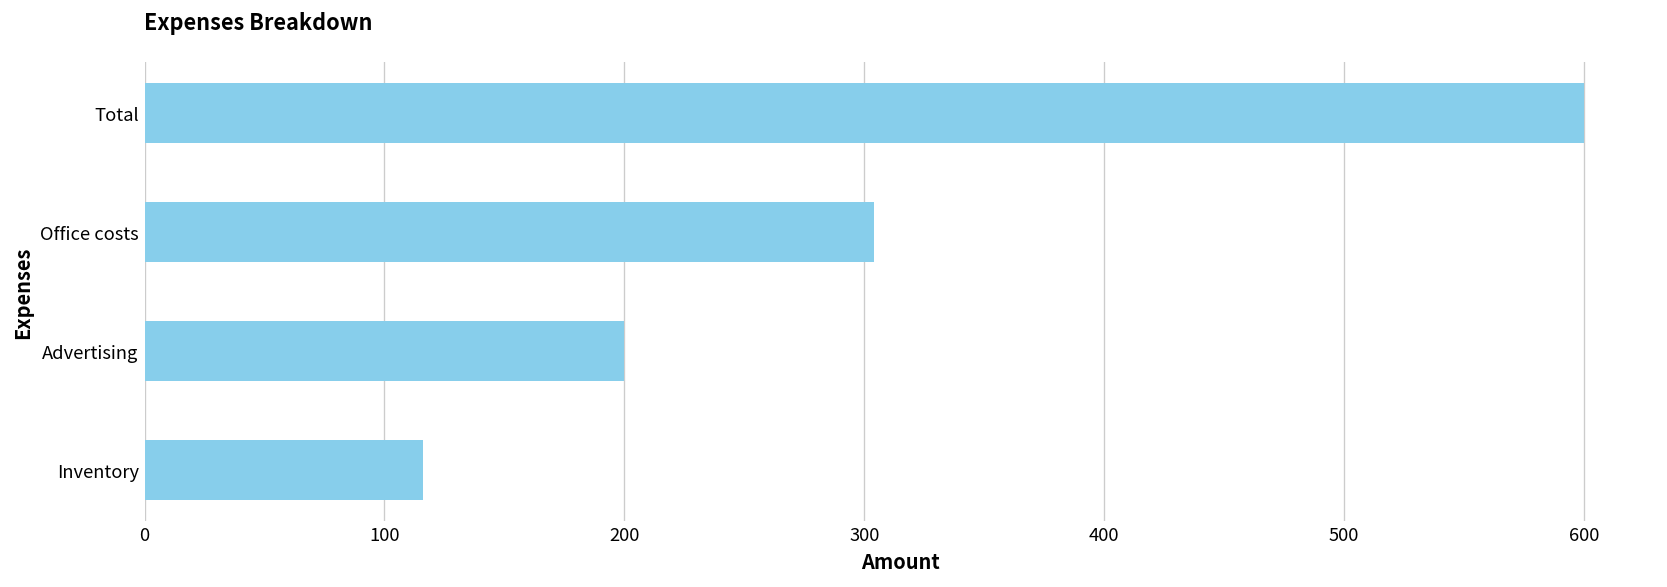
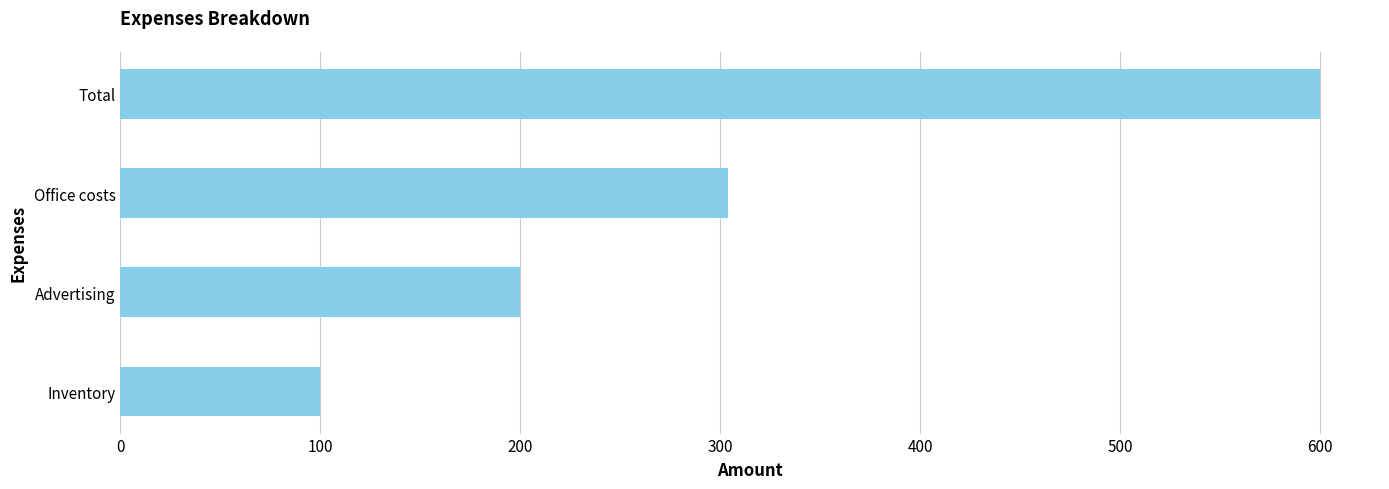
Inventory: 116 -> 100
